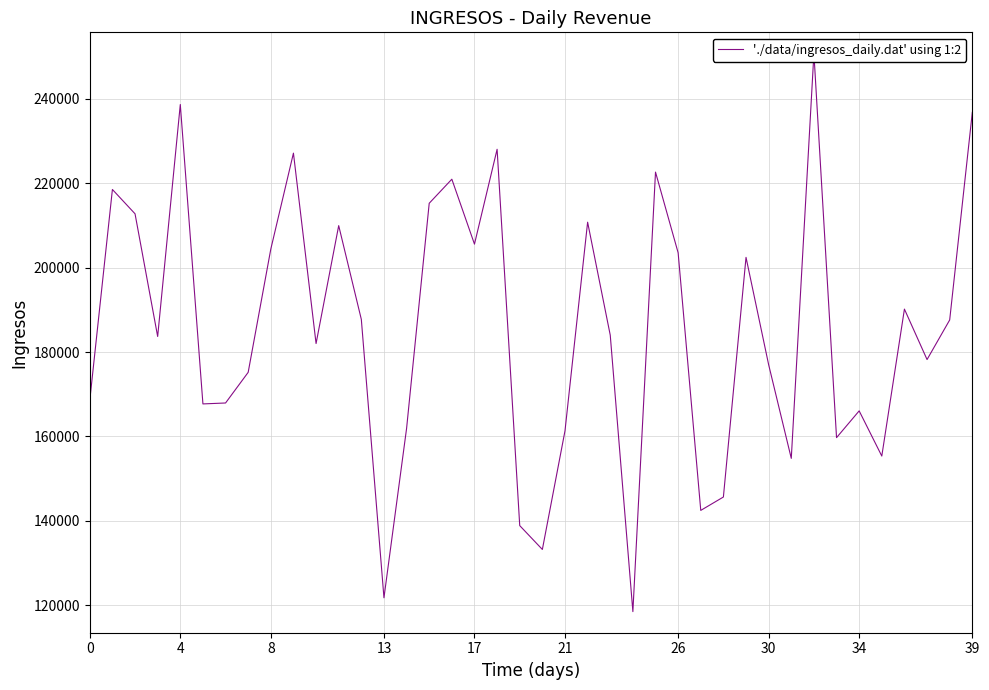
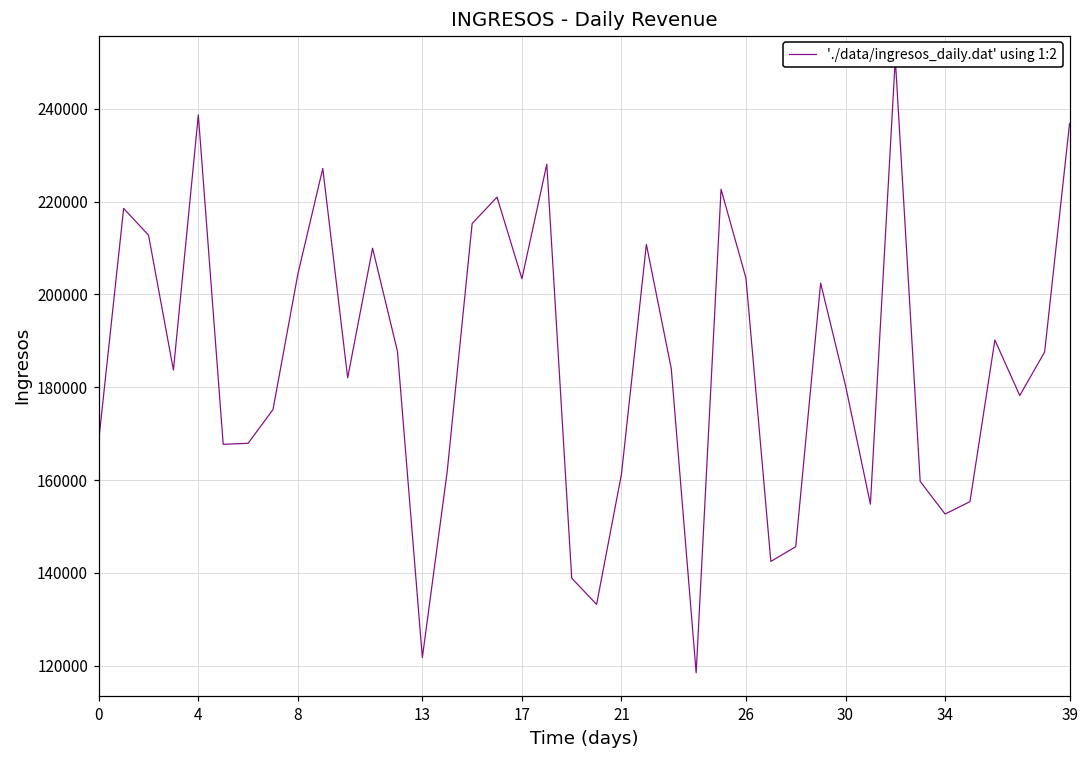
17: 206000 -> 203000
30: 177000 -> 180000
34: 166000 -> 153000
